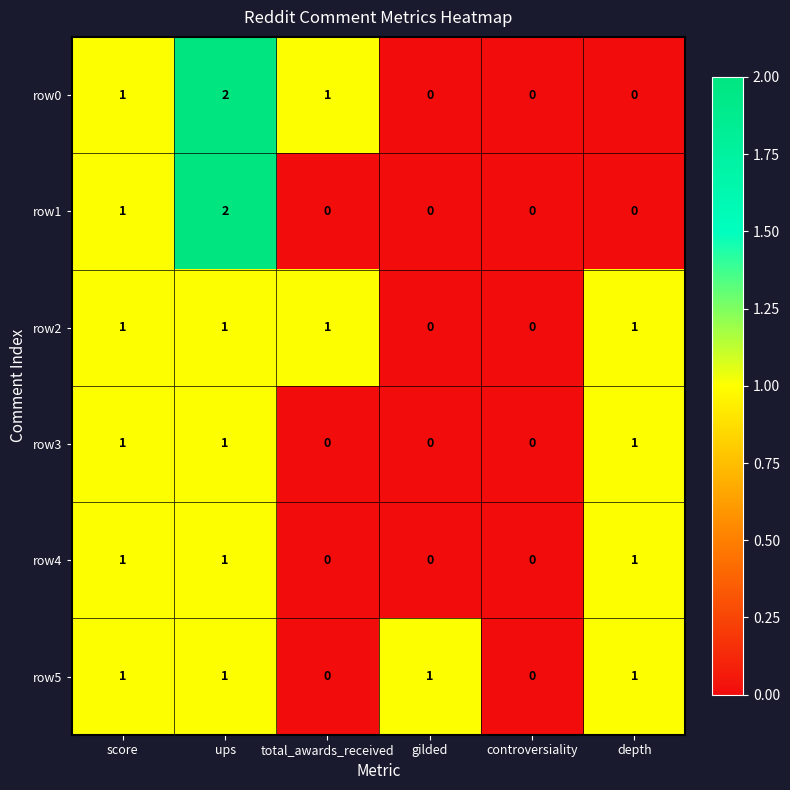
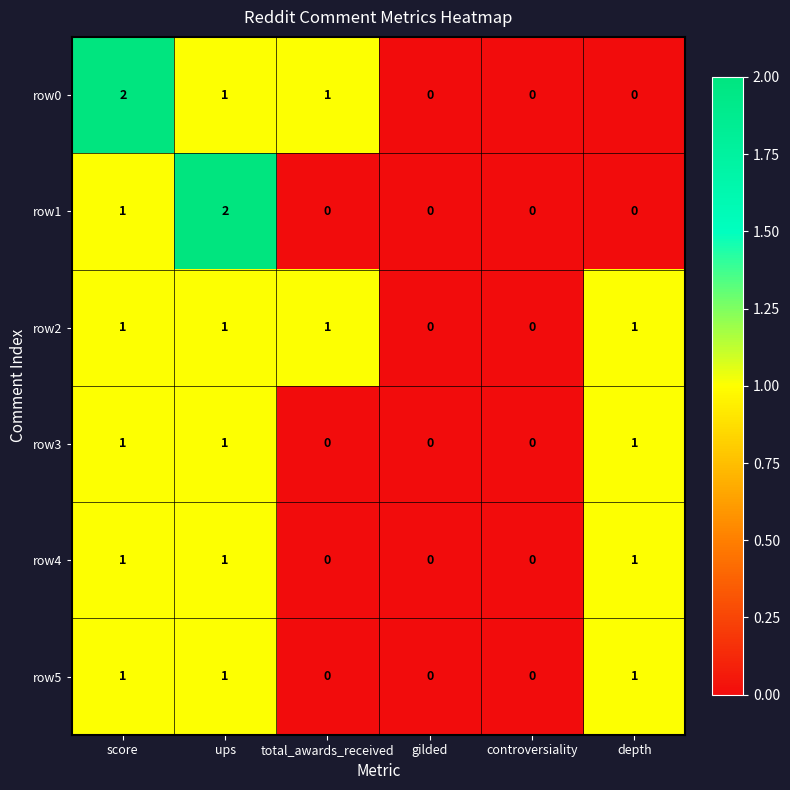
row0, score: 1 -> 2
row0, ups: 2 -> 1
row5, gilded: 1 -> 0
